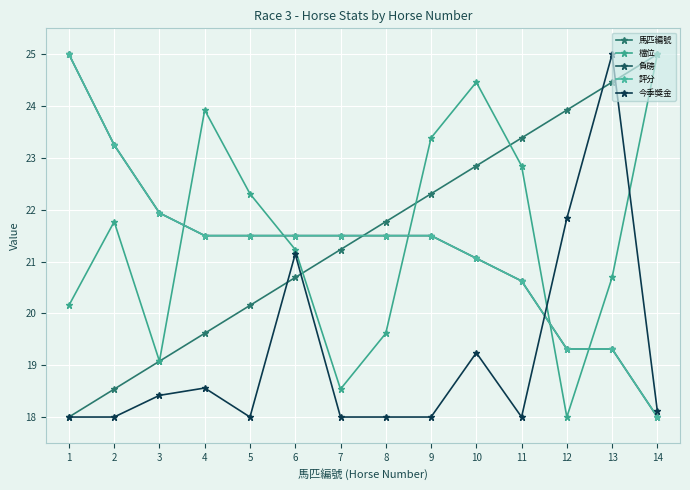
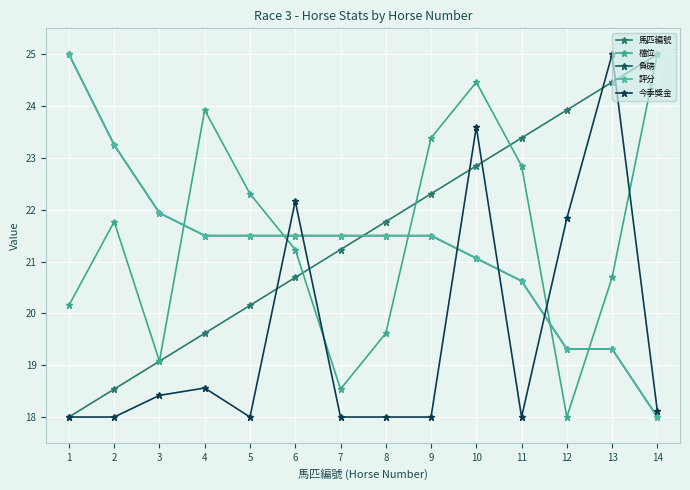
今季獎金, 6: 21.1 -> 22.2
今季獎金, 10: 19.2 -> 23.6
